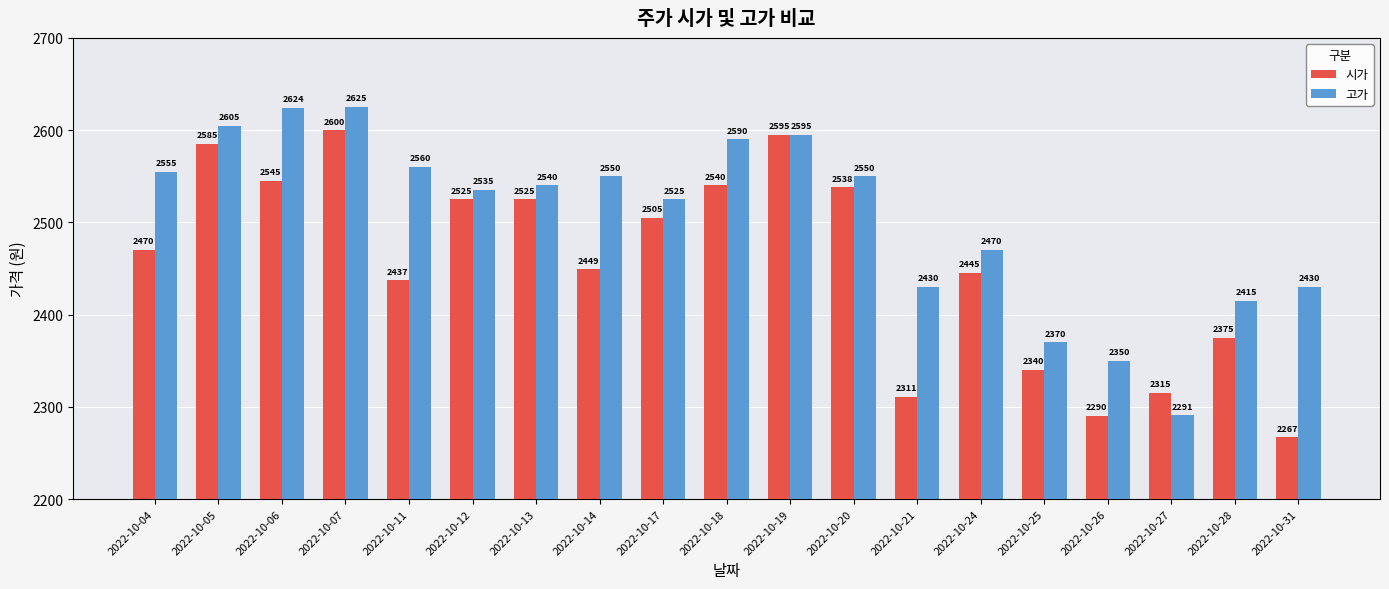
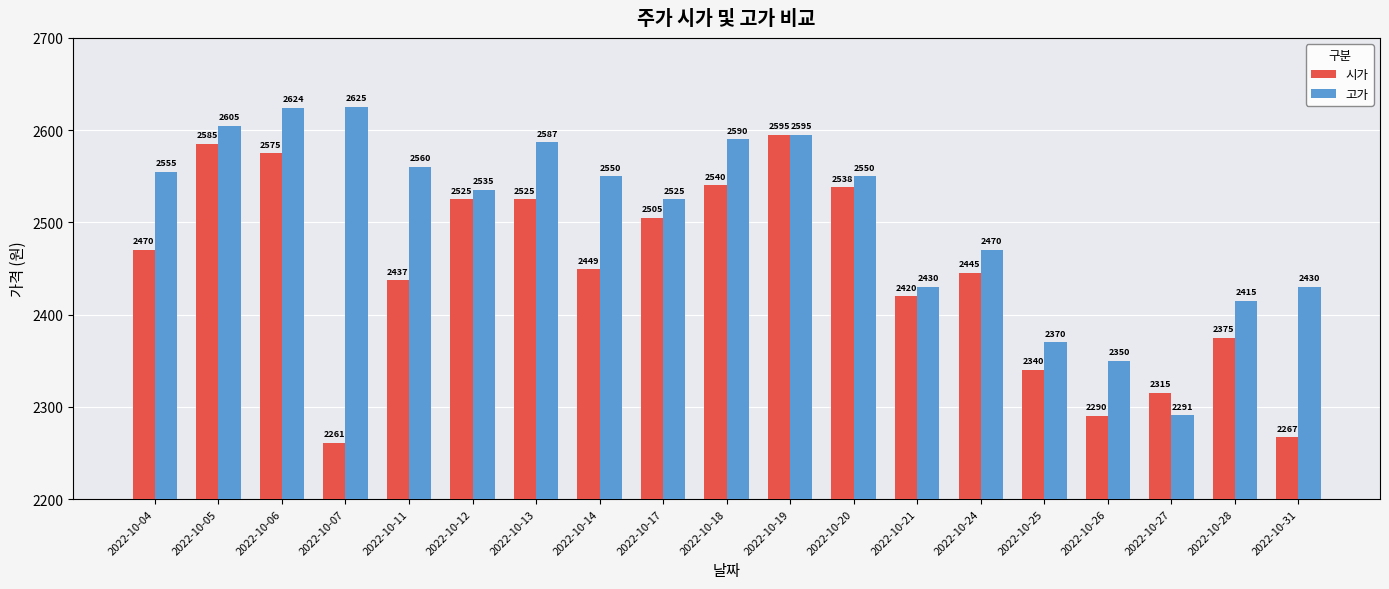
시가, 2022-10-06: 2545 -> 2575
시가, 2022-10-07: 2600 -> 2261
고가, 2022-10-13: 2540 -> 2587
시가, 2022-10-21: 2311 -> 2420
